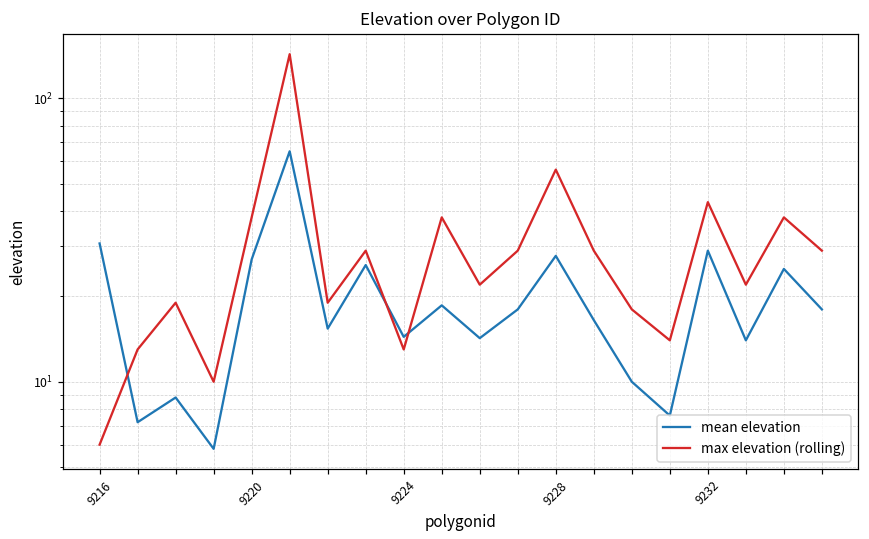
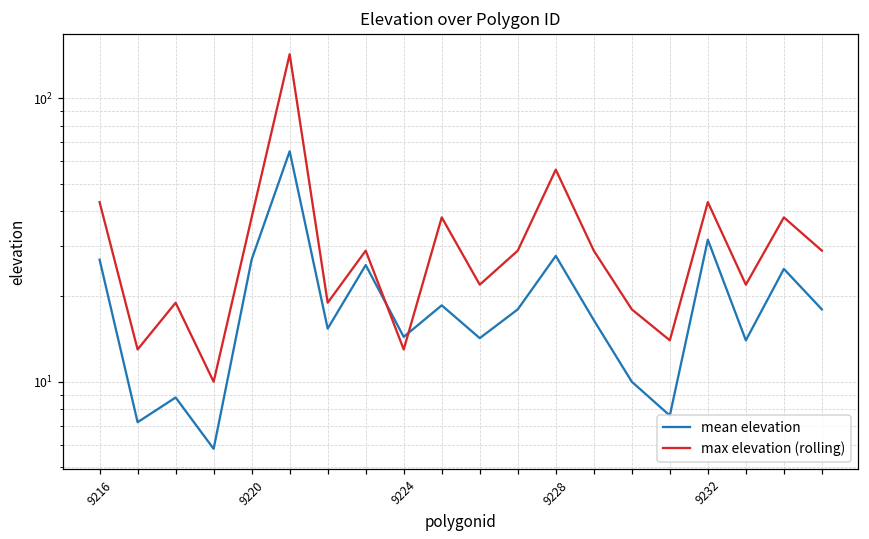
mean elevation, 9216: 31 -> 27
max elevation (rolling), 9216: 6 -> 43
mean elevation, 9232: 29 -> 32
